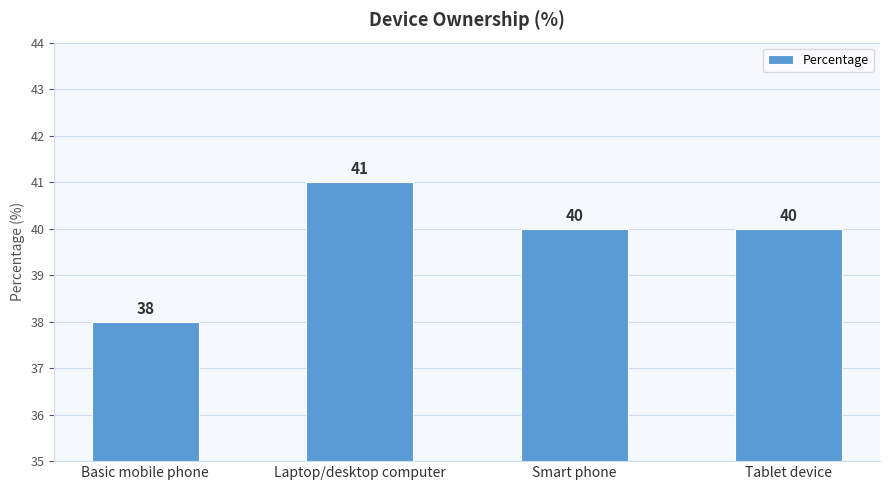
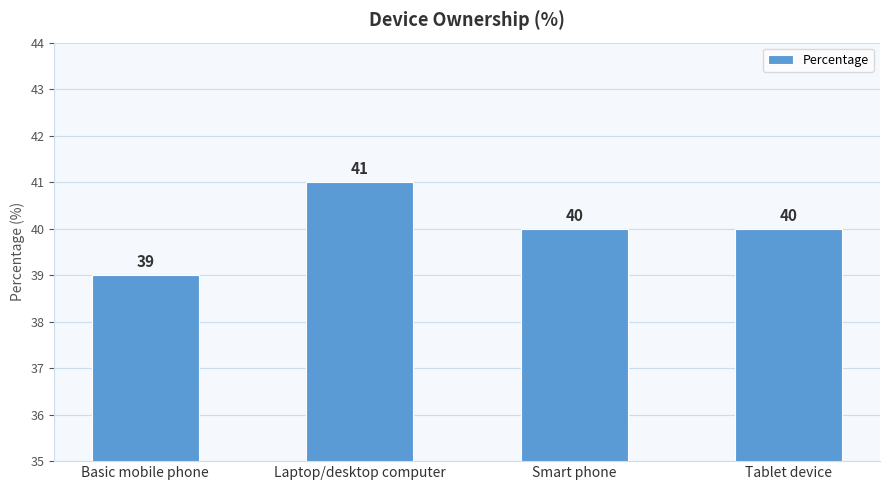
Basic mobile phone: 38 -> 39
